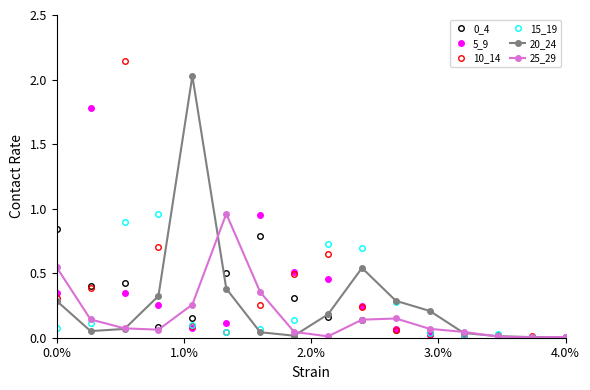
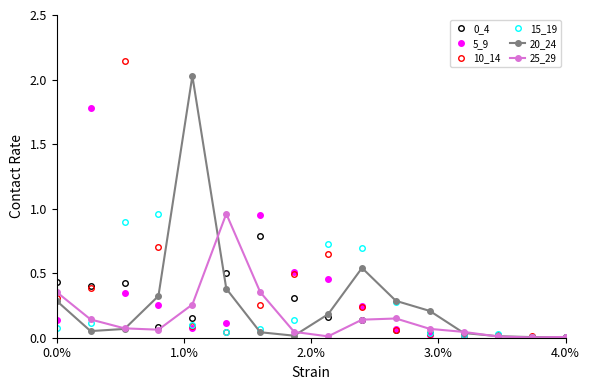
0_4, 0.0%: 0.84 -> 0.43
5_9, 0.0%: 0.35 -> 0.14
25_29, 0.0%: 0.55 -> 0.35
